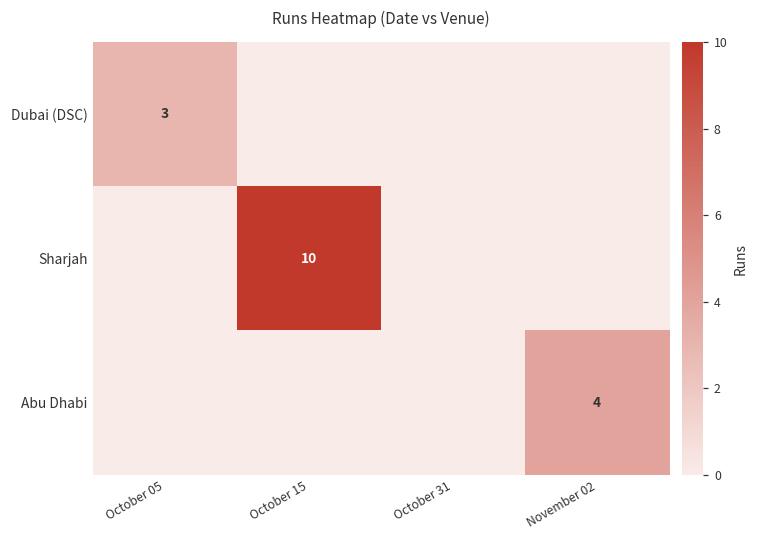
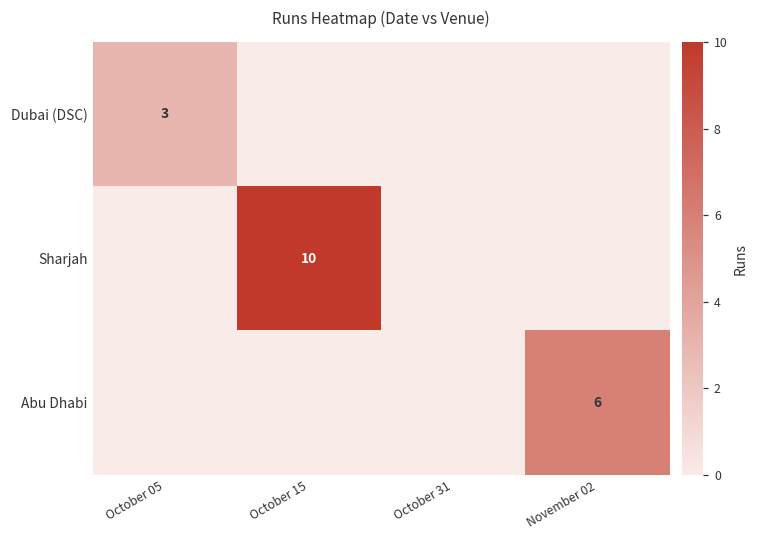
Abu Dhabi, November 02: 4 -> 6
